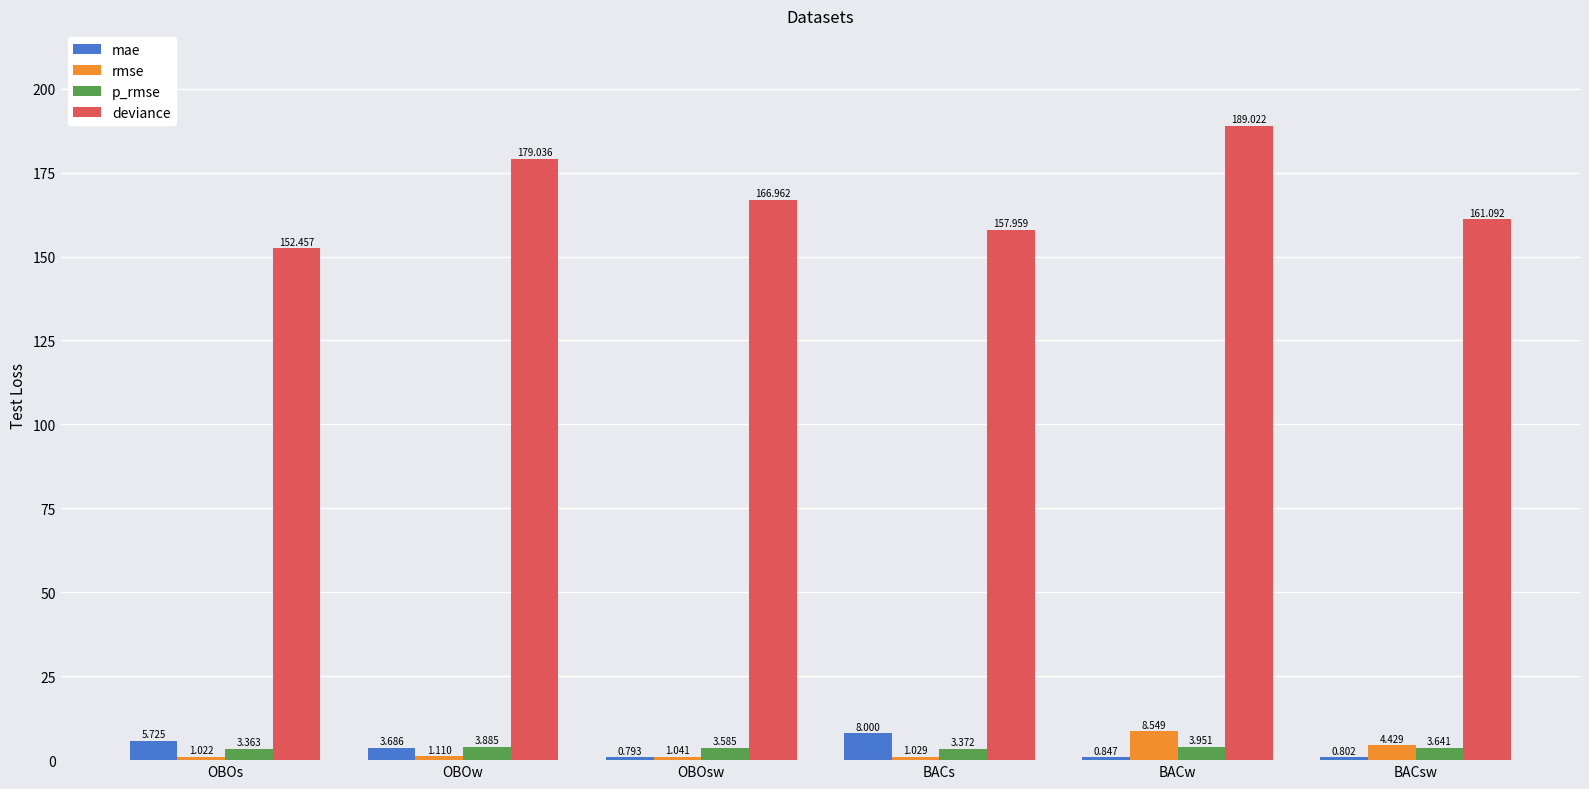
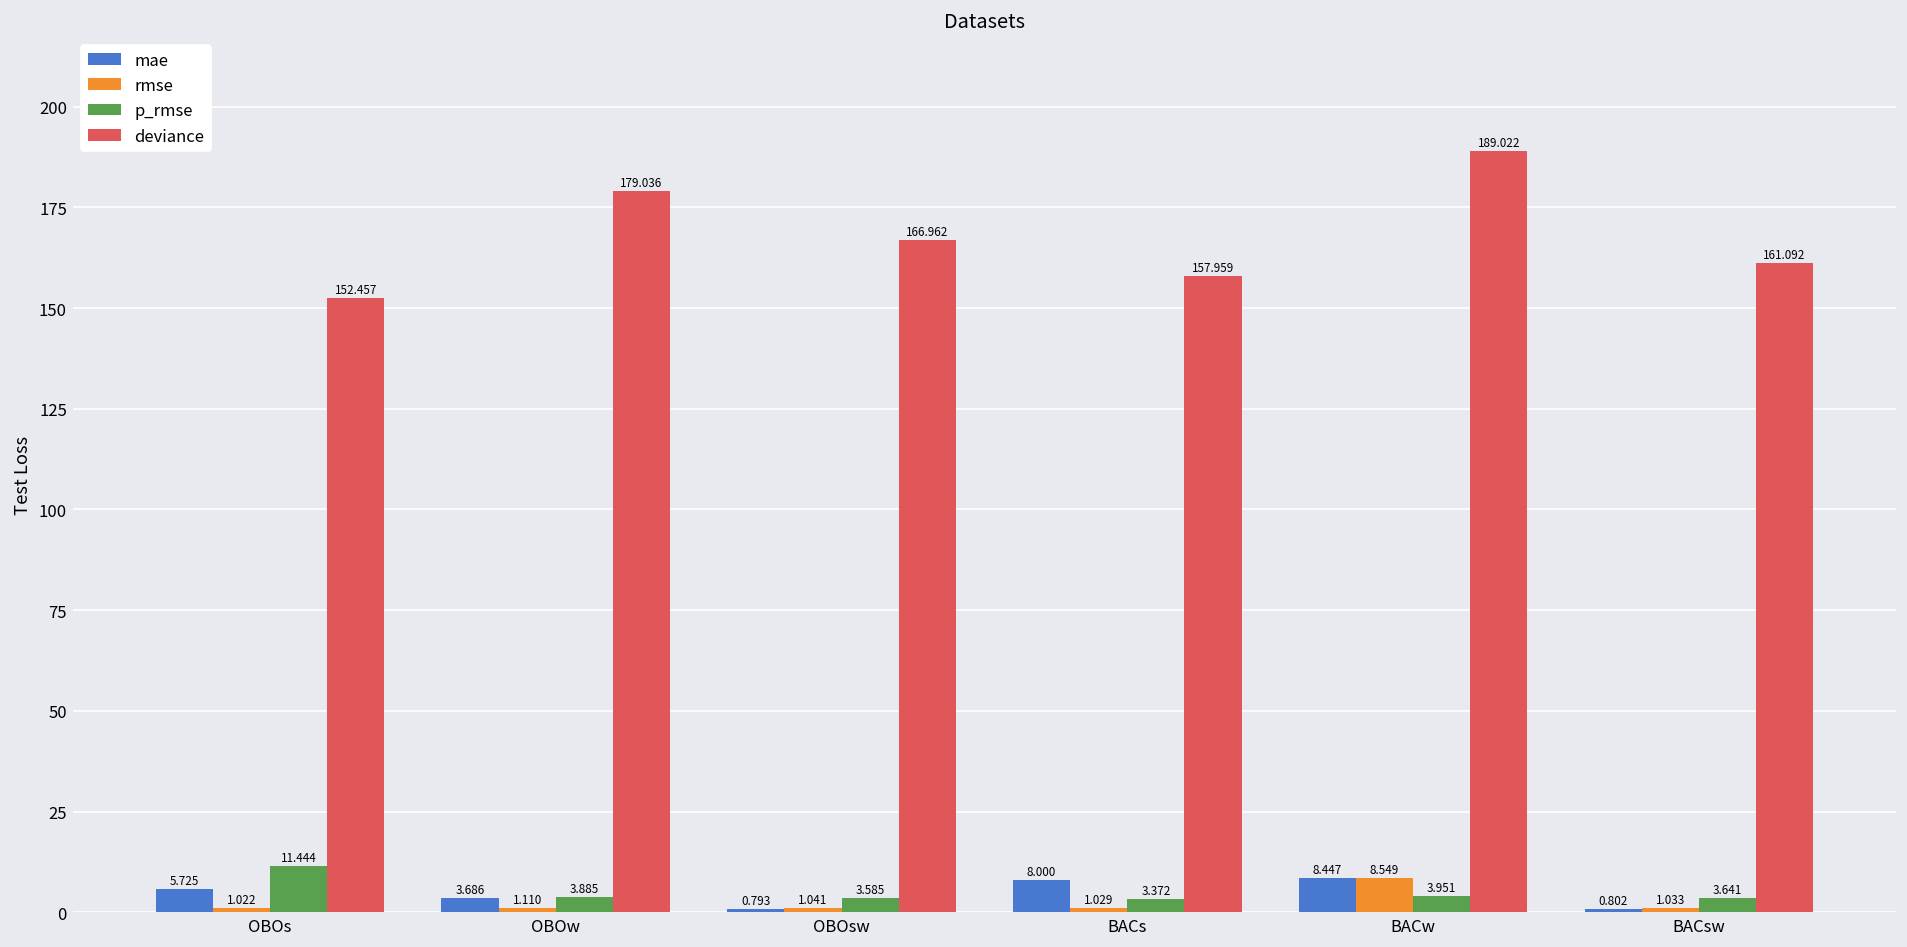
p_rmse, OBOs: 3.363 -> 11.444
mae, BACw: 0.847 -> 8.447
rmse, BACsw: 4.429 -> 1.033
